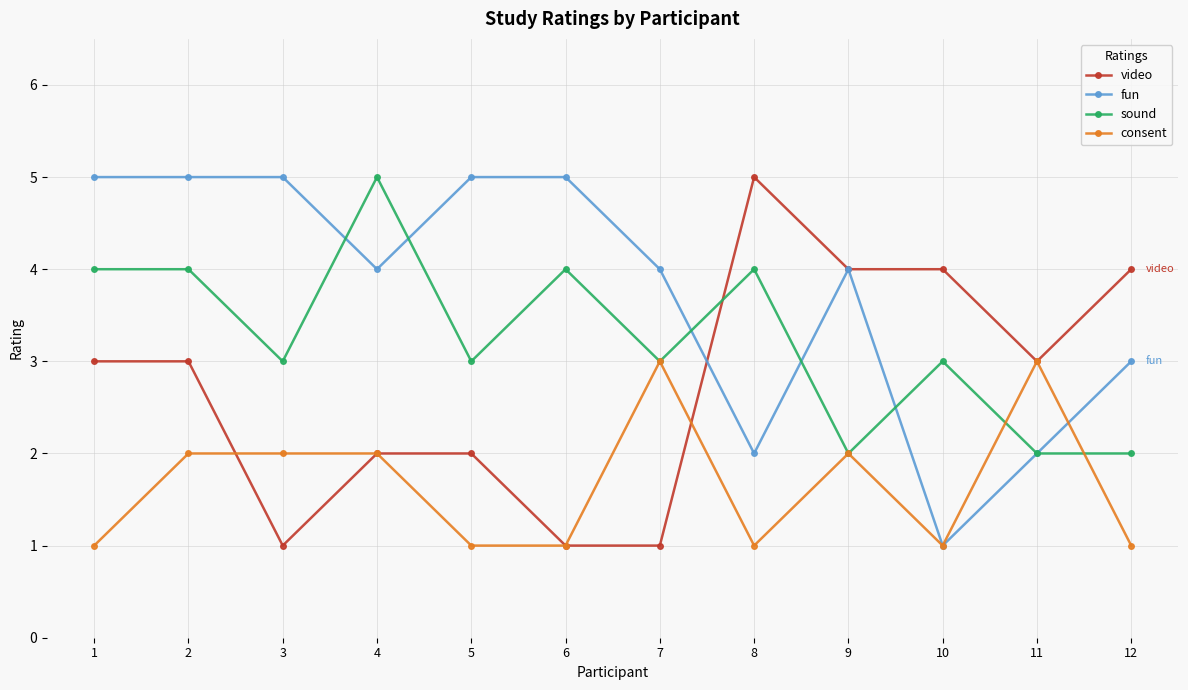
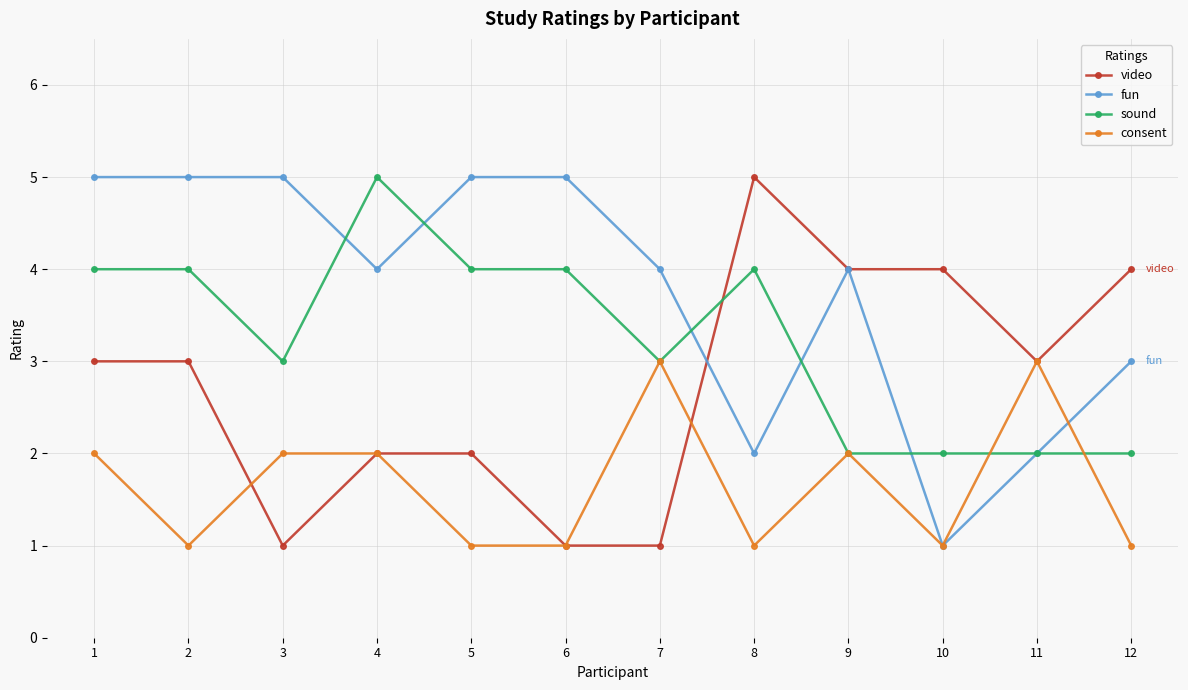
consent, 1: 1 -> 2
consent, 2: 2 -> 1
sound, 5: 3 -> 4
sound, 10: 3 -> 2
